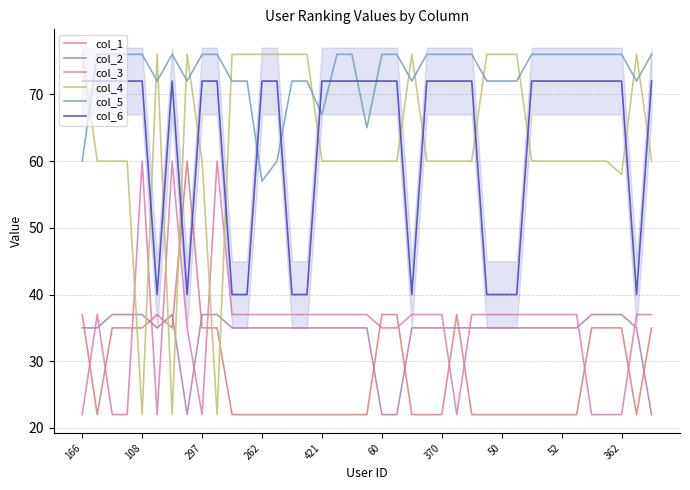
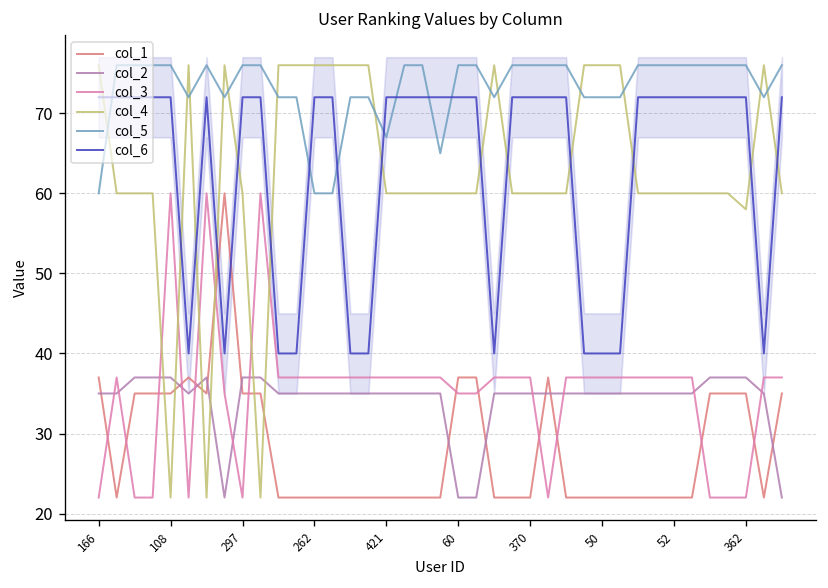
col_5, 262: 57 -> 60
